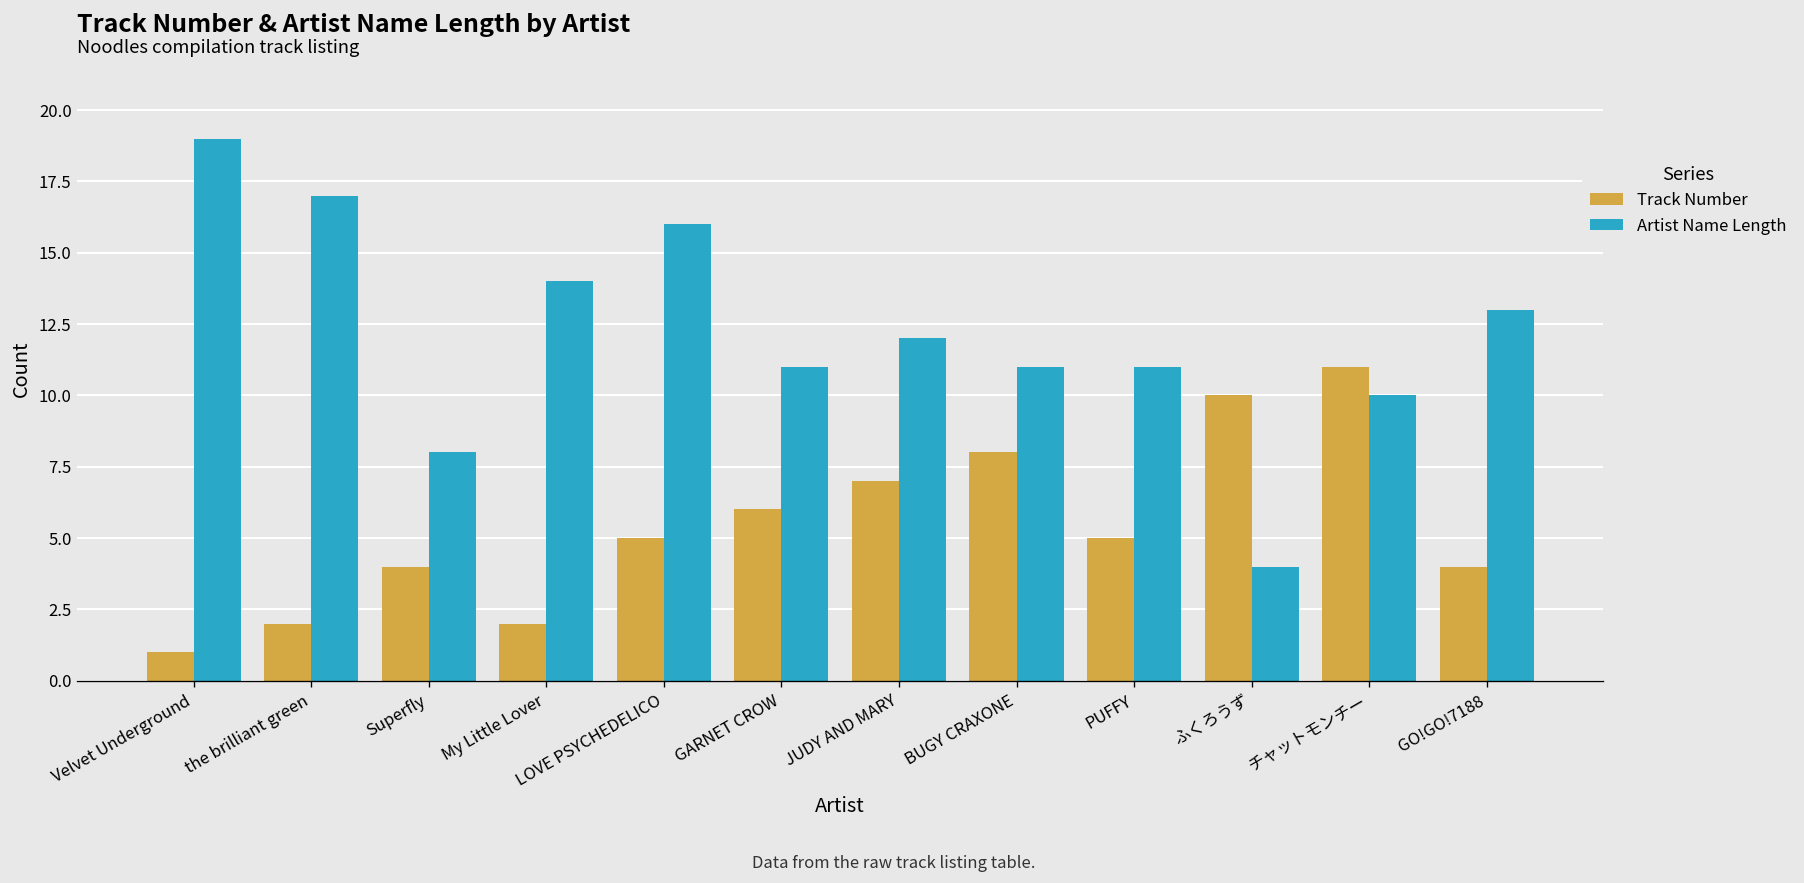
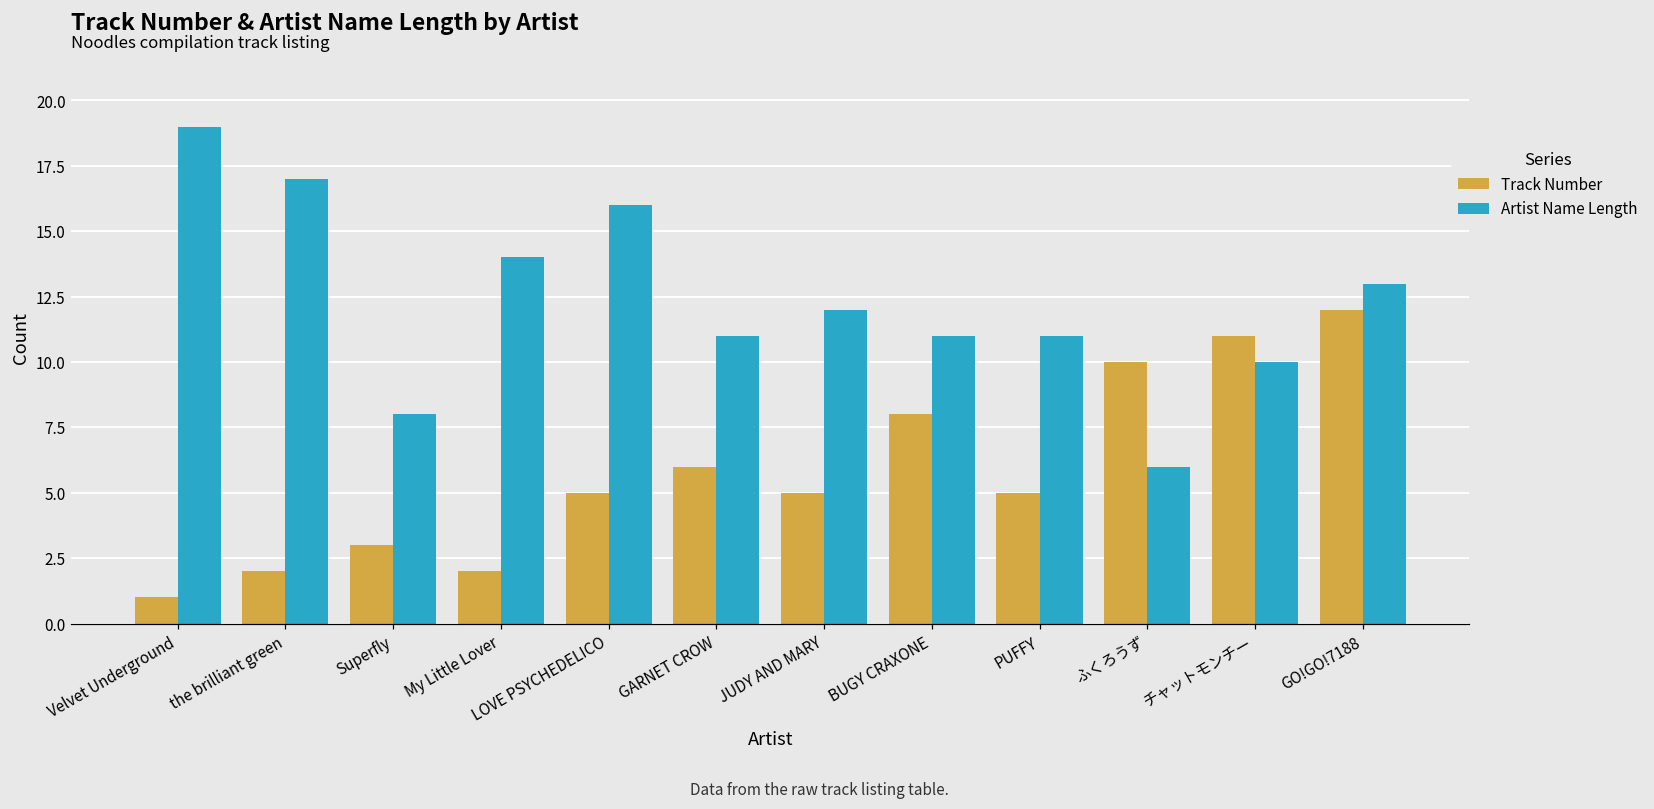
Track Number, Superfly: 4 -> 3
Track Number, JUDY AND MARY: 7 -> 5
Artist Name Length, ふくろうず: 4 -> 6
Track Number, GO!GO!7188: 4 -> 12
